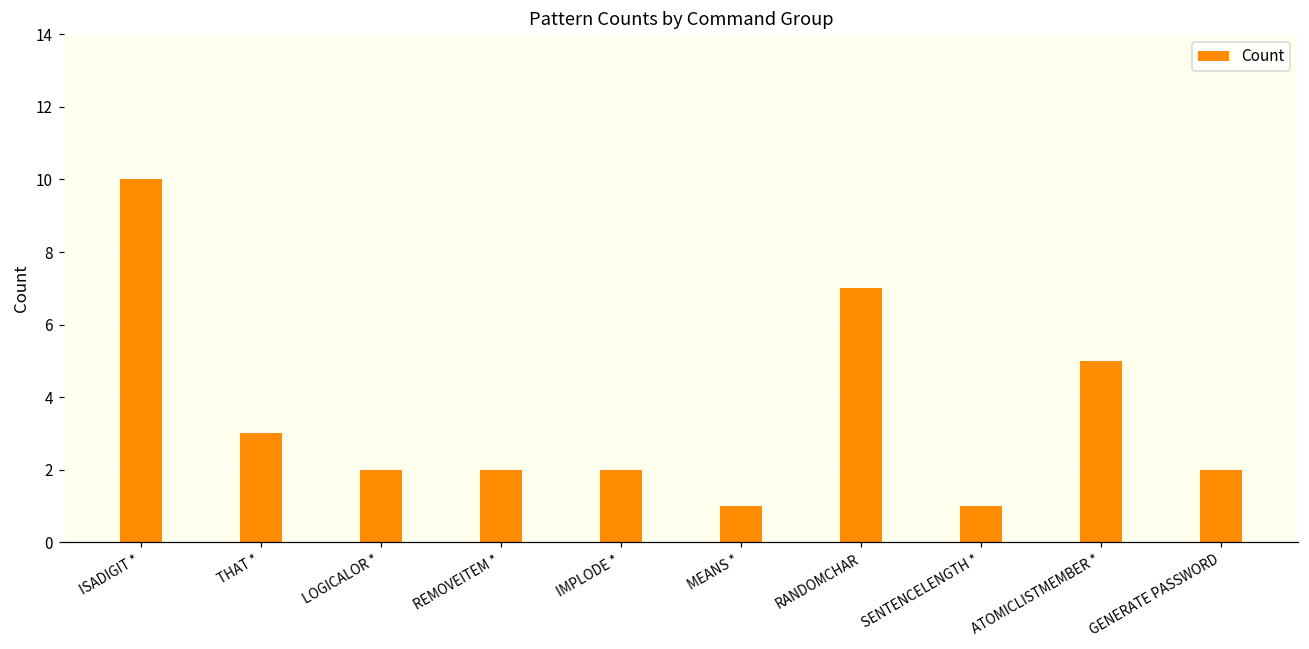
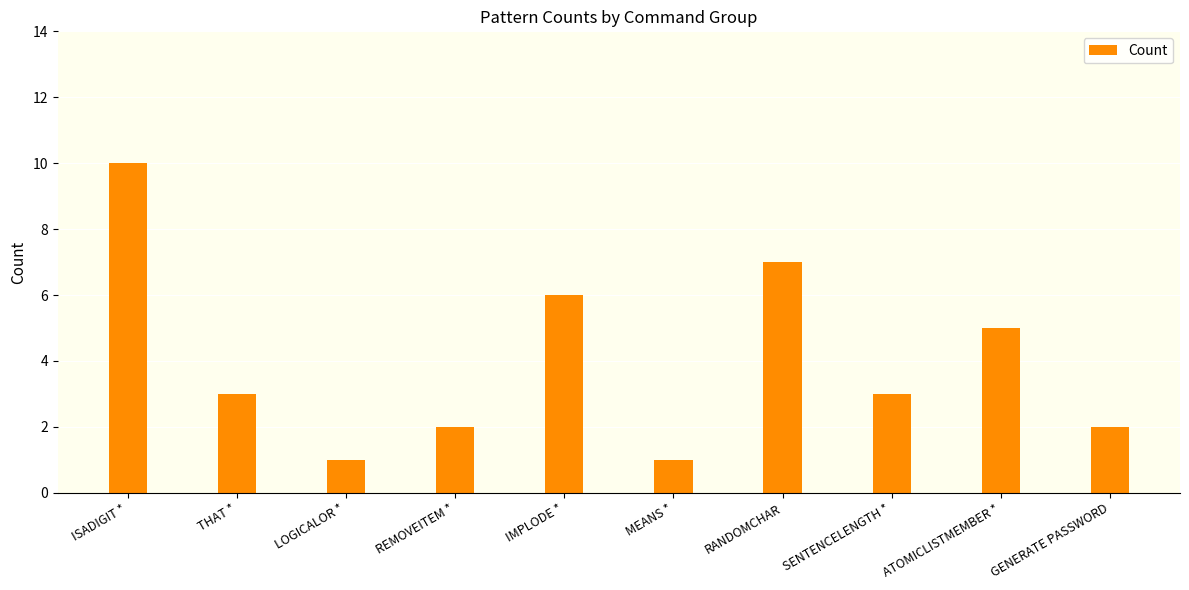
LOGICALOR *: 2 -> 1
IMPLODE *: 2 -> 6
SENTENCELENGTH *: 1 -> 3
